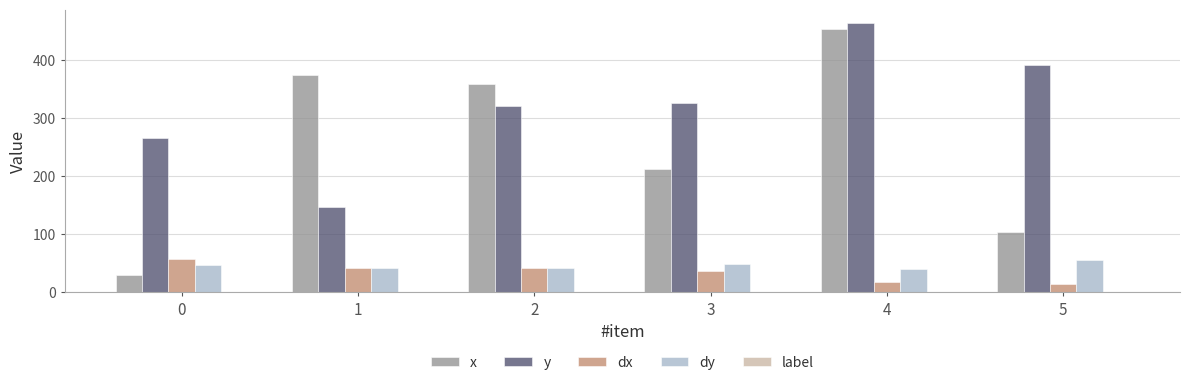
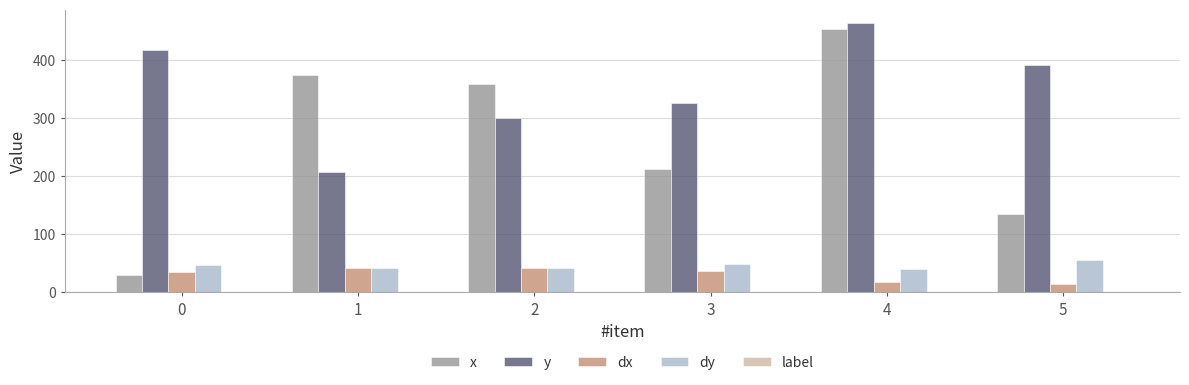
y, 0: 270 -> 420
dx, 0: 60 -> 30
y, 1: 150 -> 210
y, 2: 320 -> 300
x, 5: 100 -> 130
